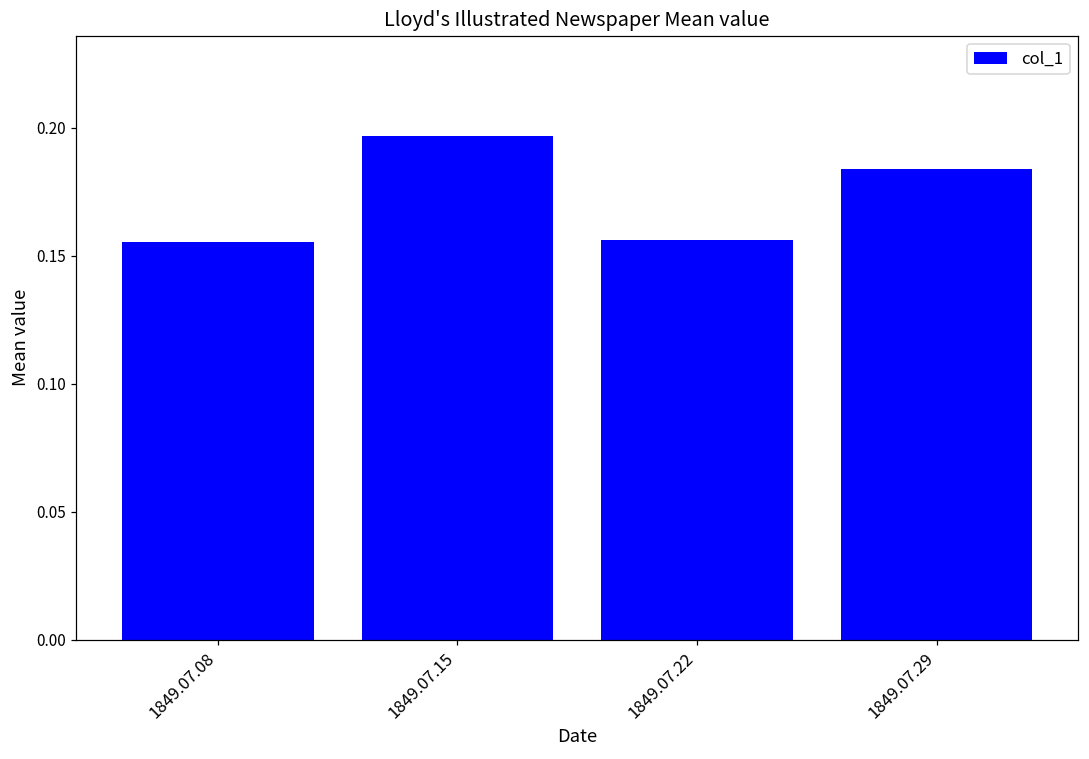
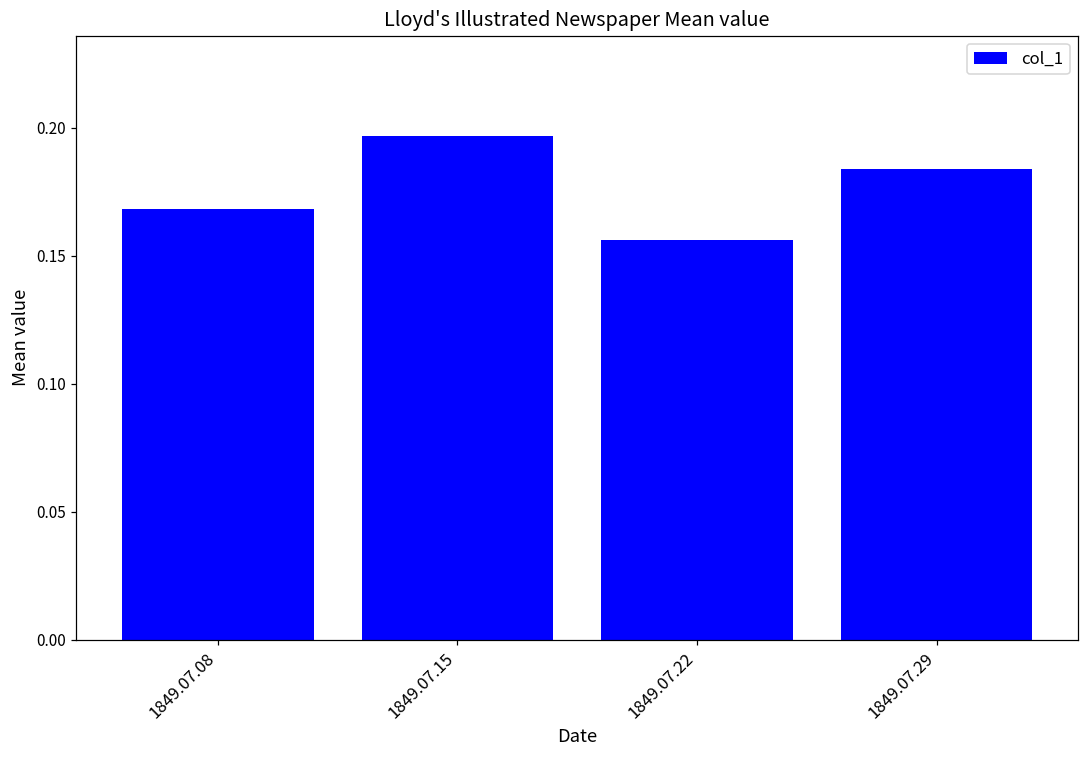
1849.07.08: 0.155 -> 0.168
